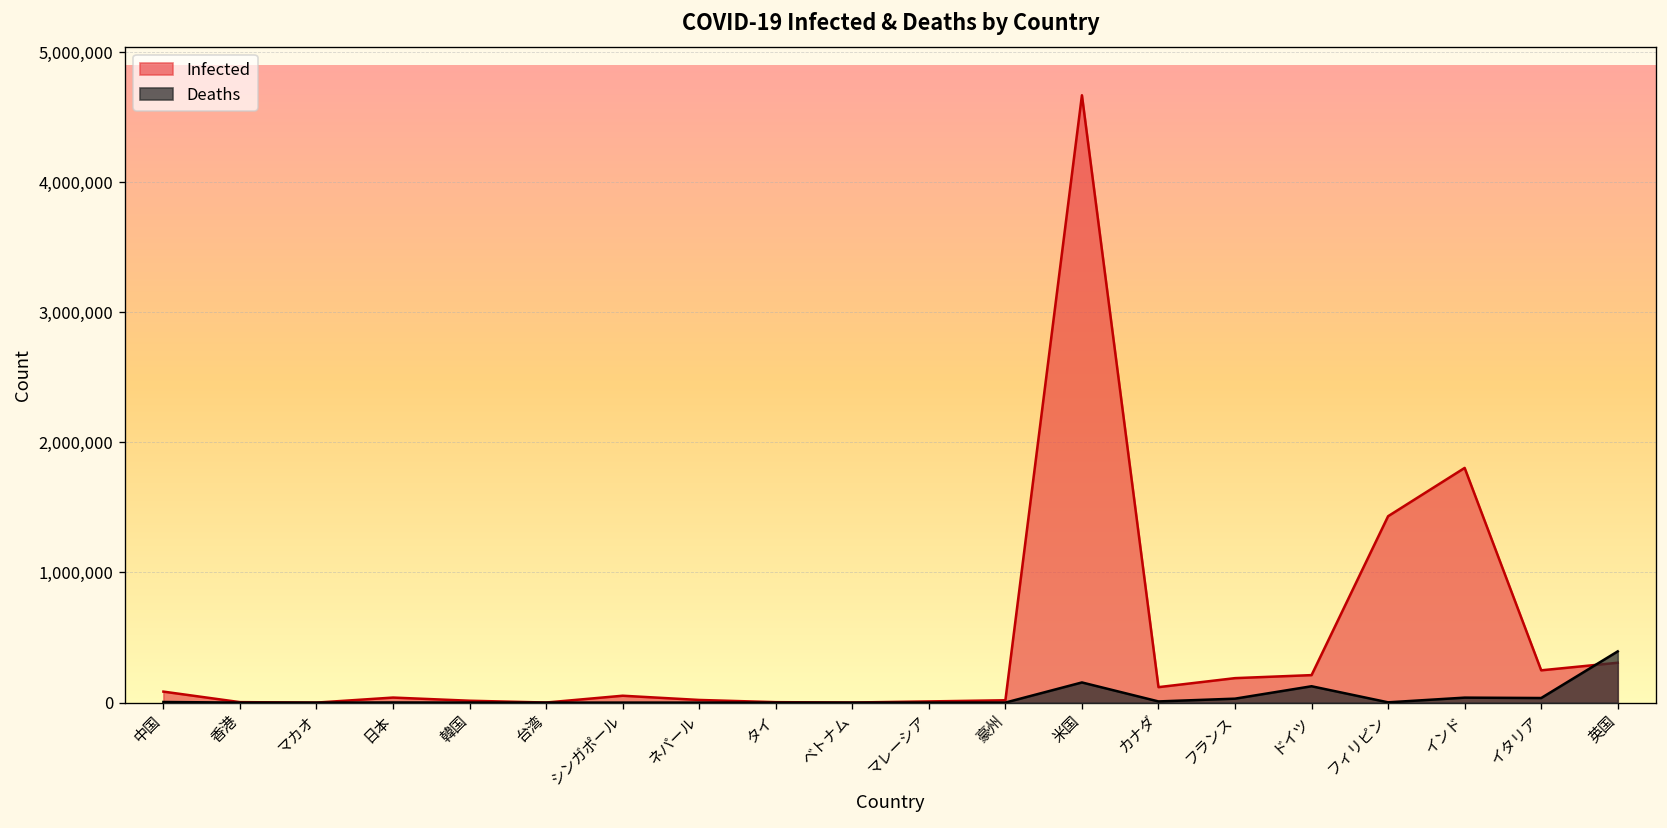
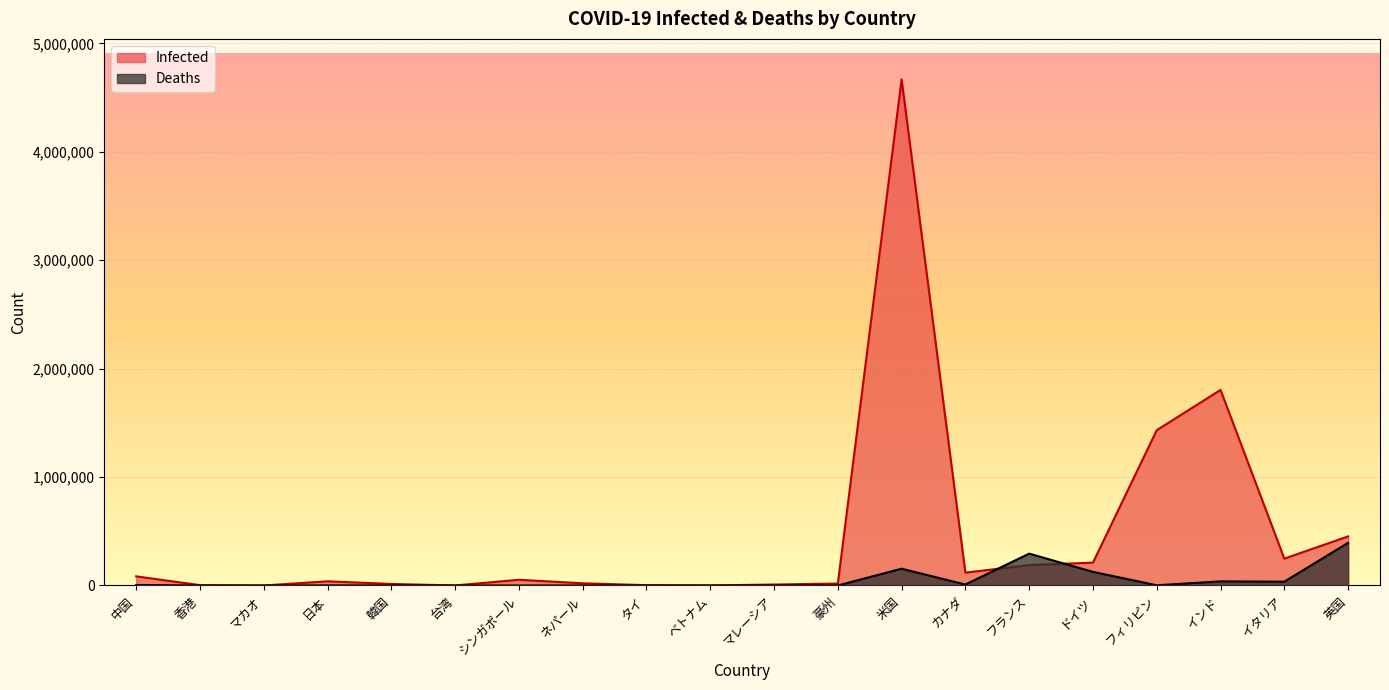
Deaths, フランス: 30,000 -> 290,000
Infected, 英国: 310,000 -> 450,000
